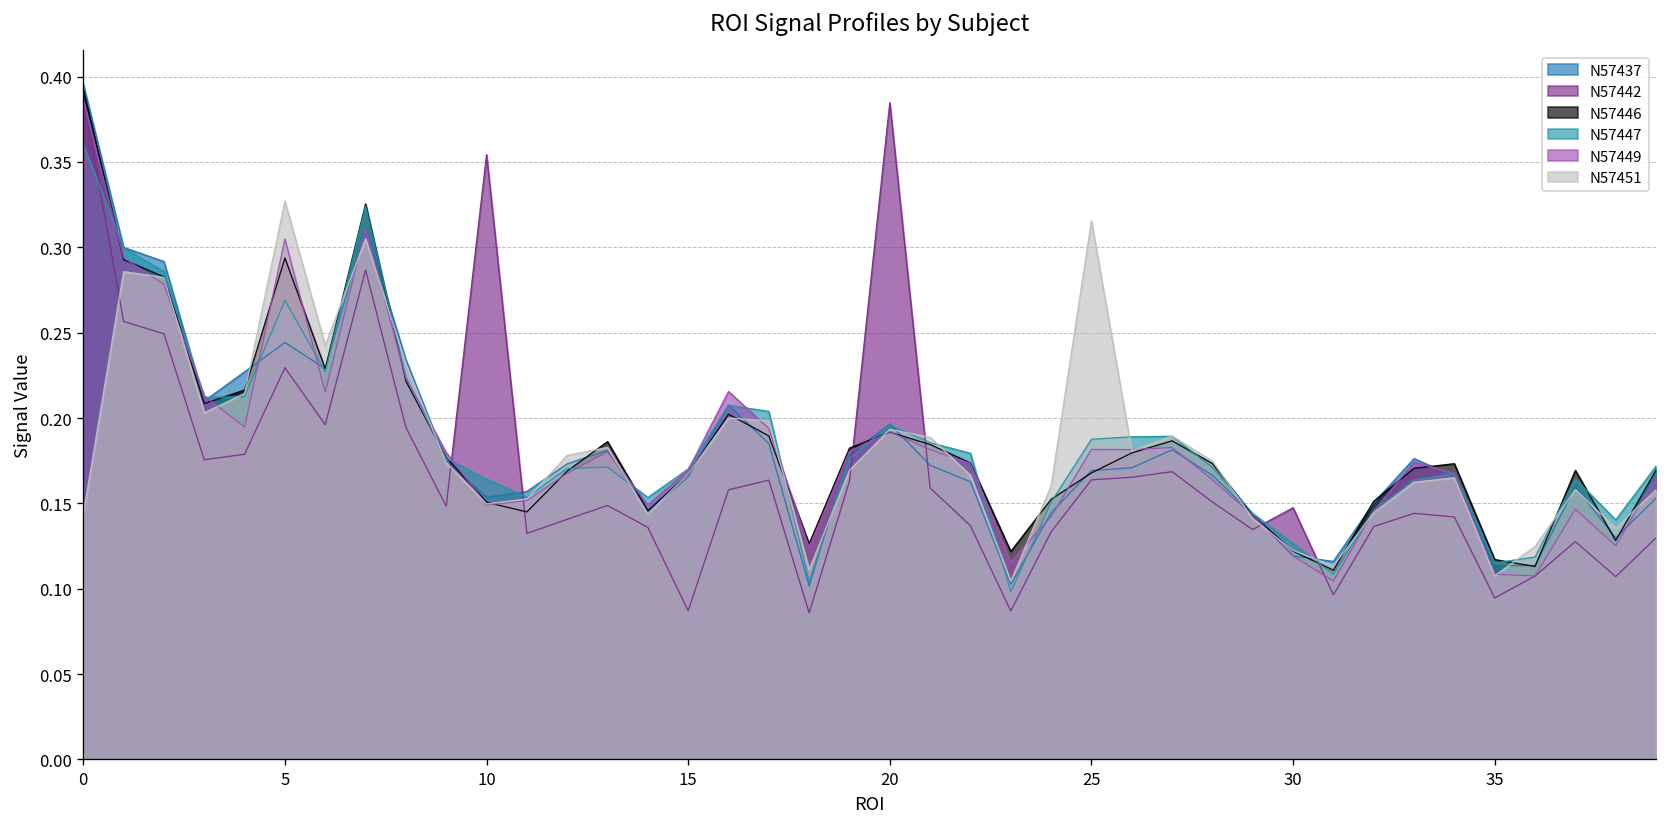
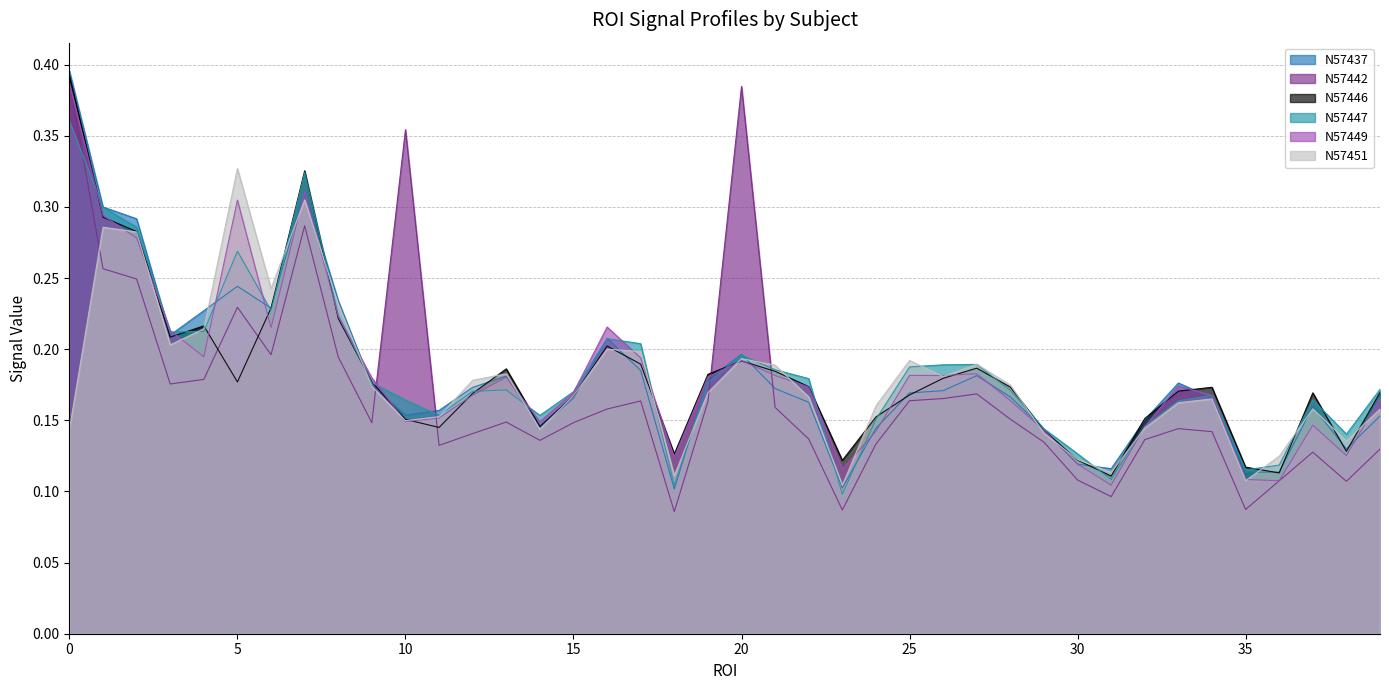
N57446, 5: 0.294 -> 0.177
N57442, 15: 0.087 -> 0.148
N57451, 25: 0.315 -> 0.192
N57442, 30: 0.147 -> 0.108
N57442, 35: 0.095 -> 0.087
